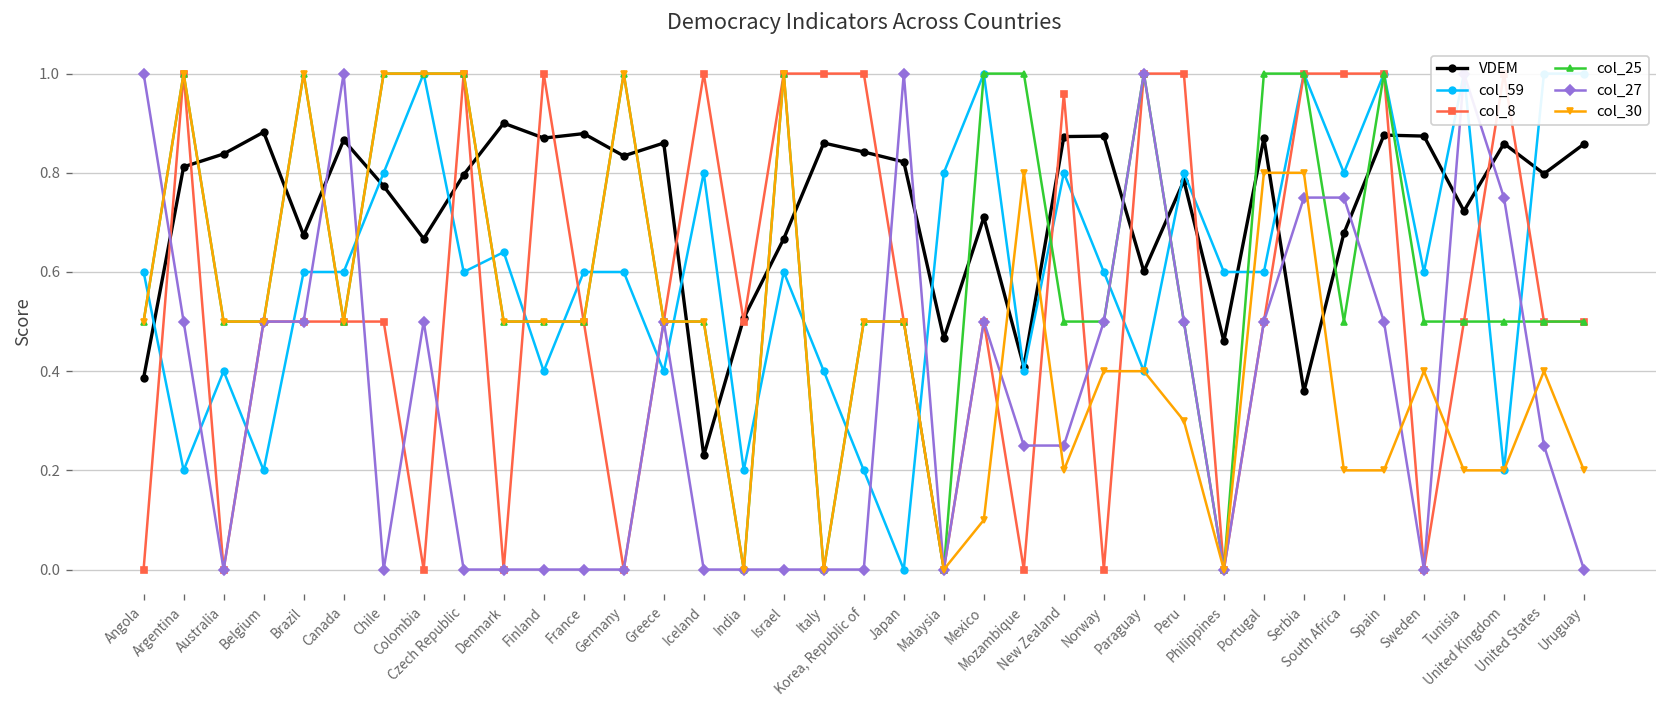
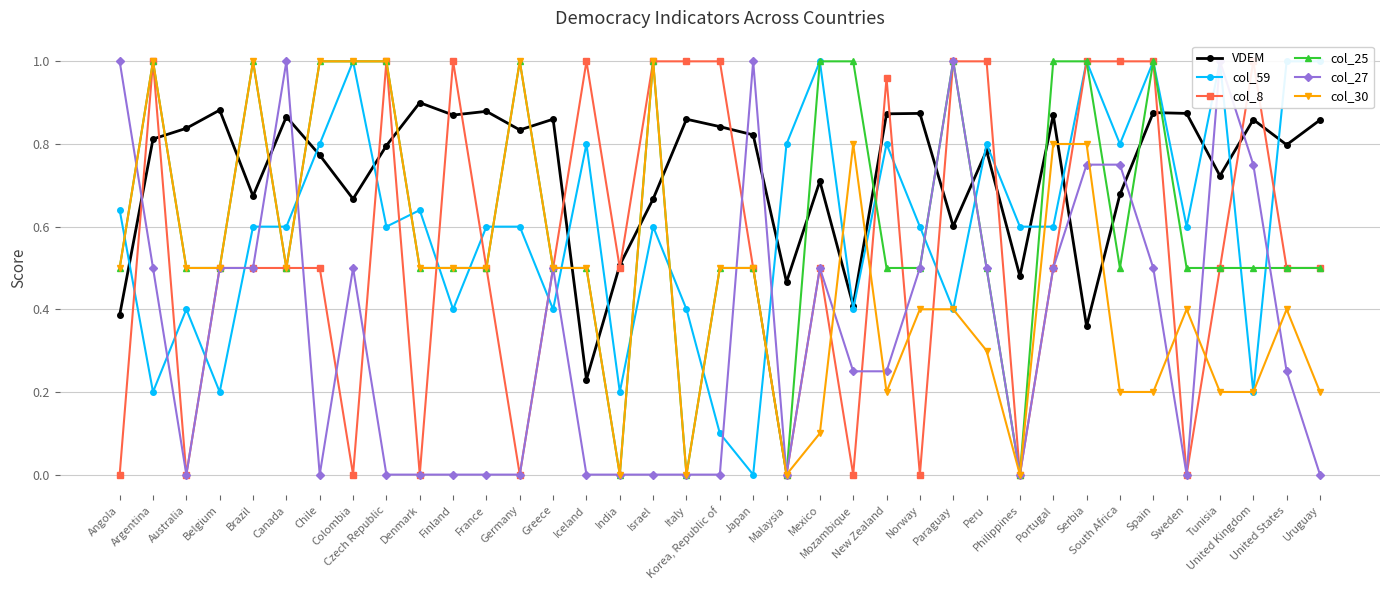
col_59, Angola: 0.60 -> 0.64
col_59, Korea, Republic of: 0.2 -> 0.1
VDEM, Philippines: 0.46 -> 0.48
